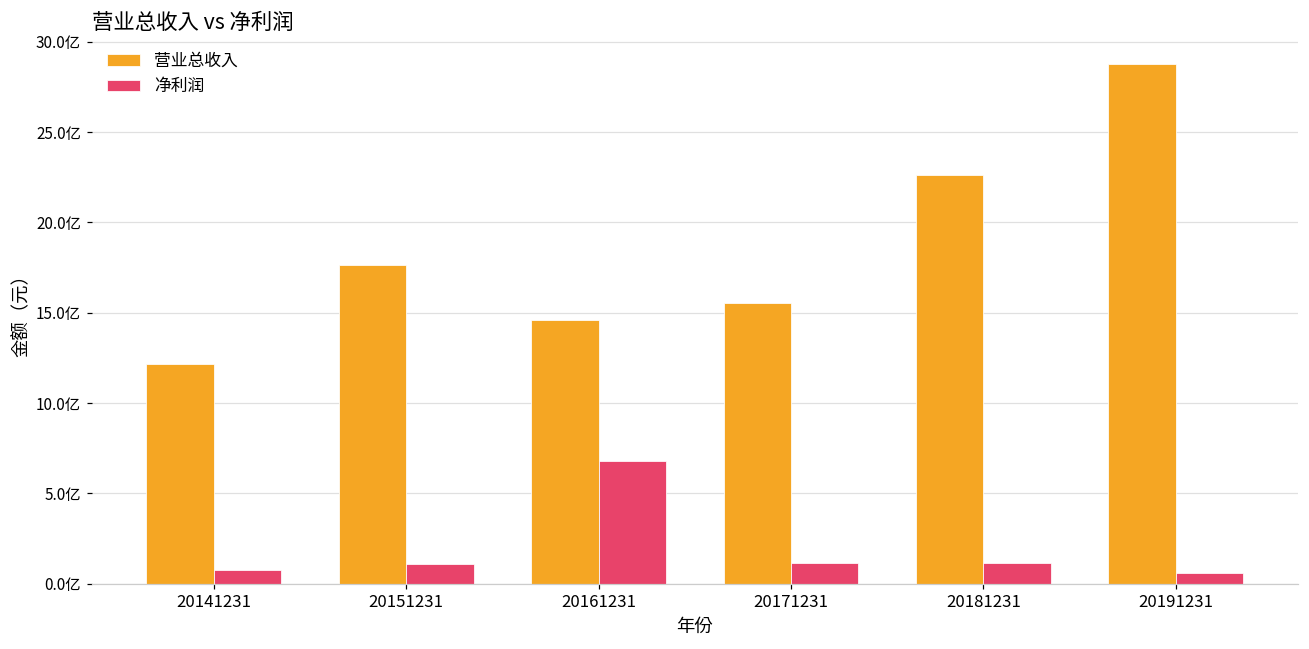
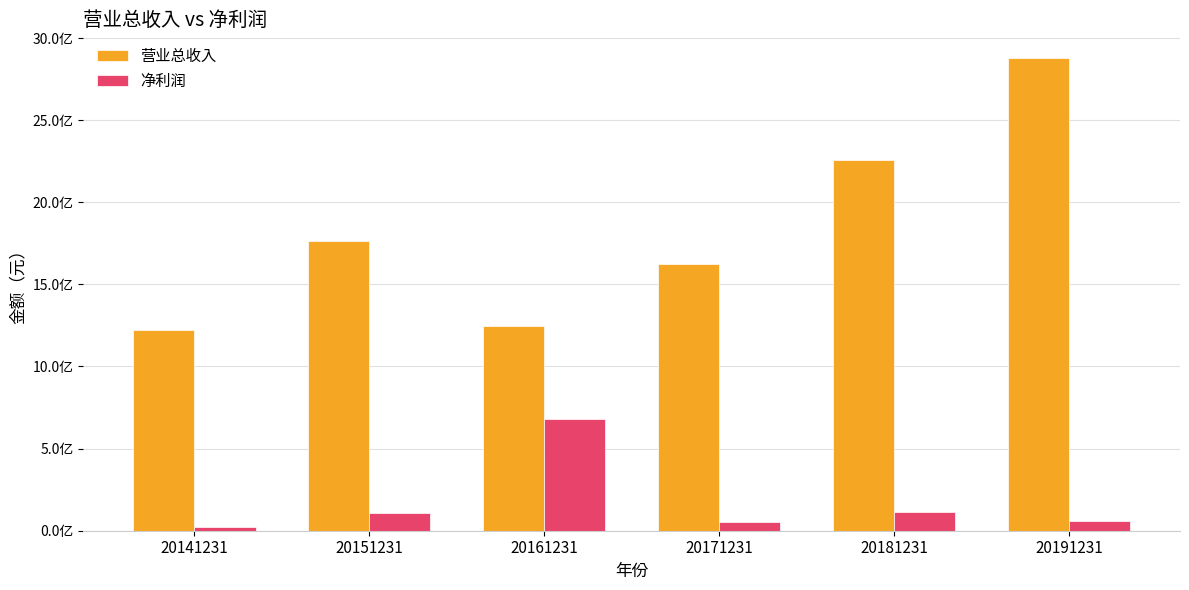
净利润, 20141231: 0.8亿 -> 0.2亿
营业总收入, 20161231: 14.6亿 -> 12.4亿
营业总收入, 20171231: 15.5亿 -> 16.2亿
净利润, 20171231: 1.1亿 -> 0.5亿
